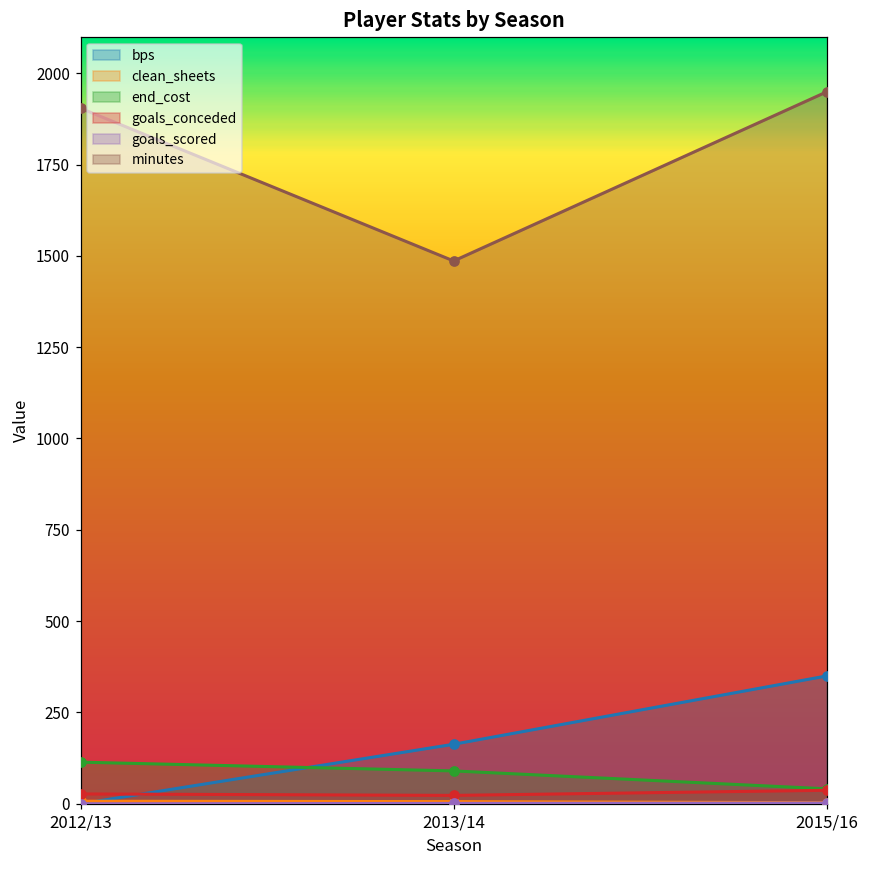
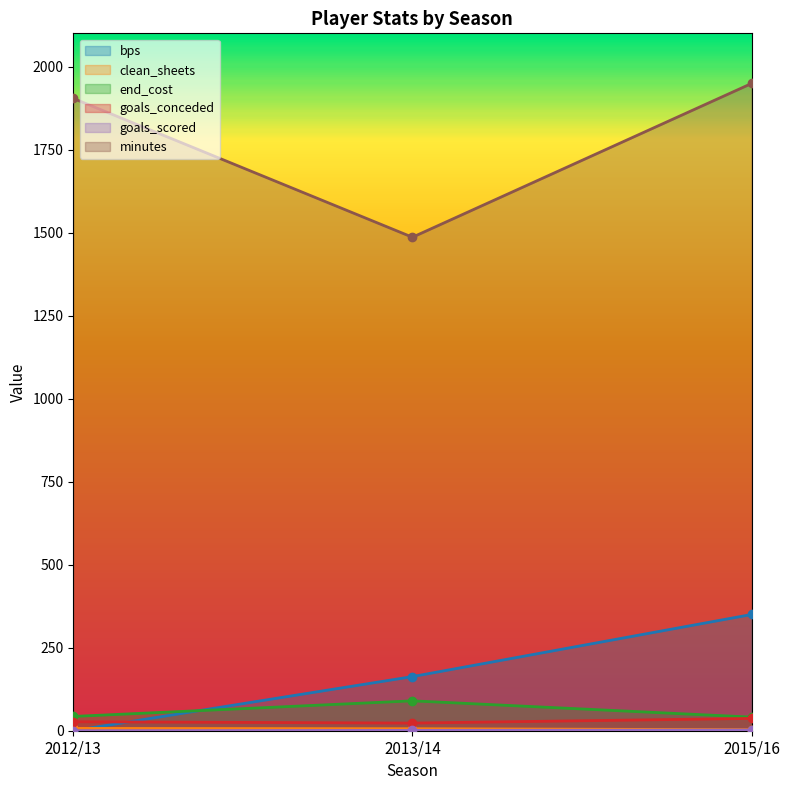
end_cost, 2012/13: 110 -> 40
